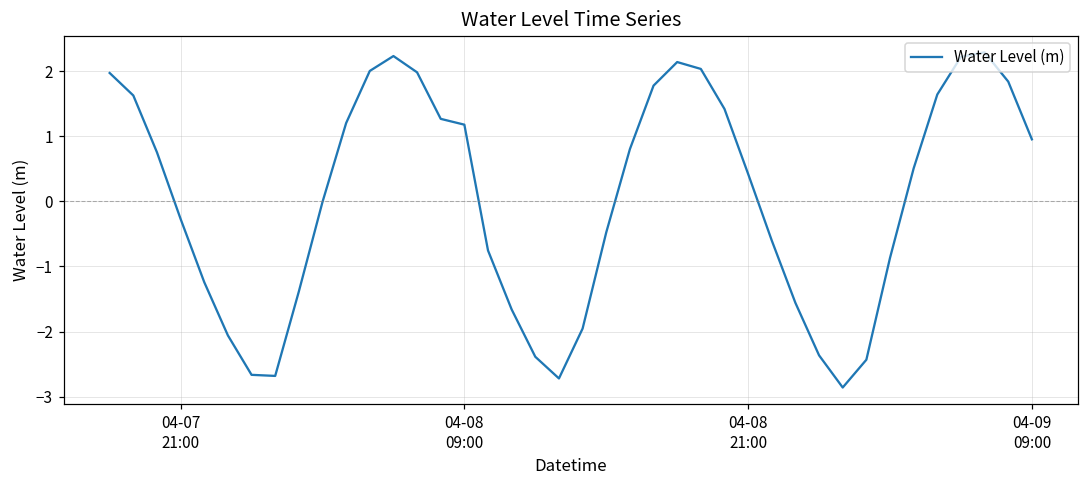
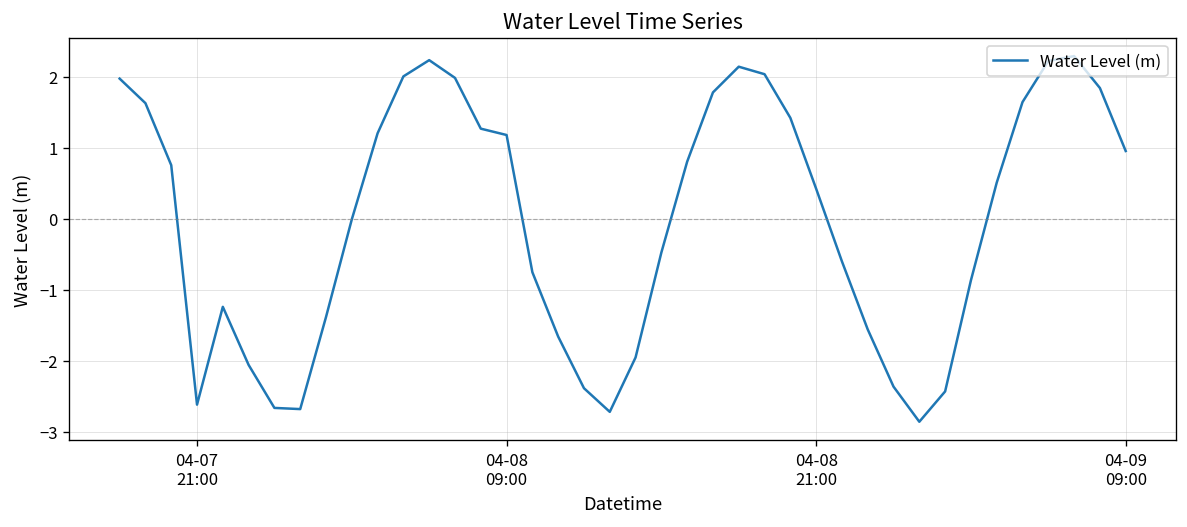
04-07 21:00: -0.3 -> -2.6
